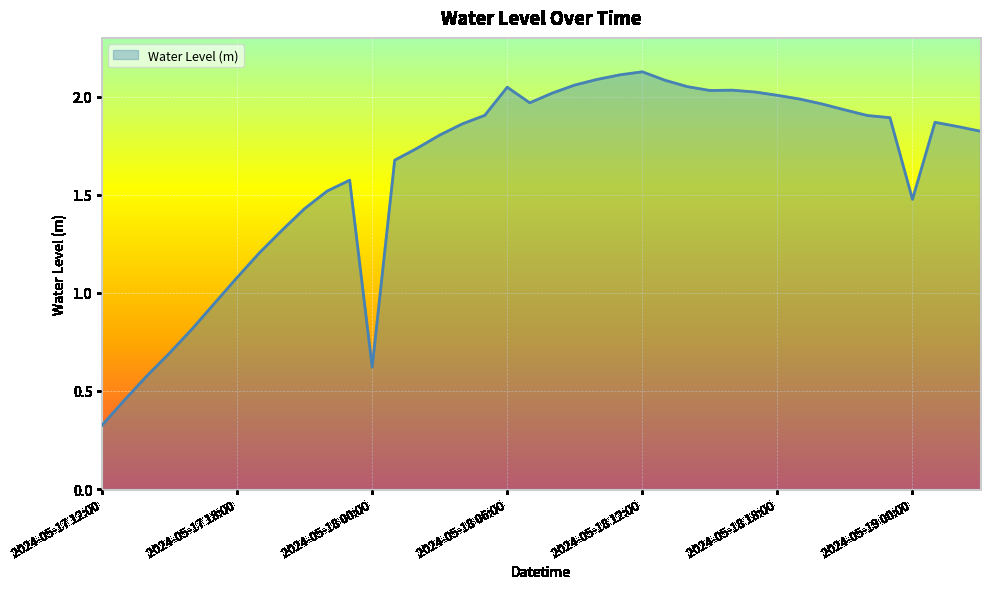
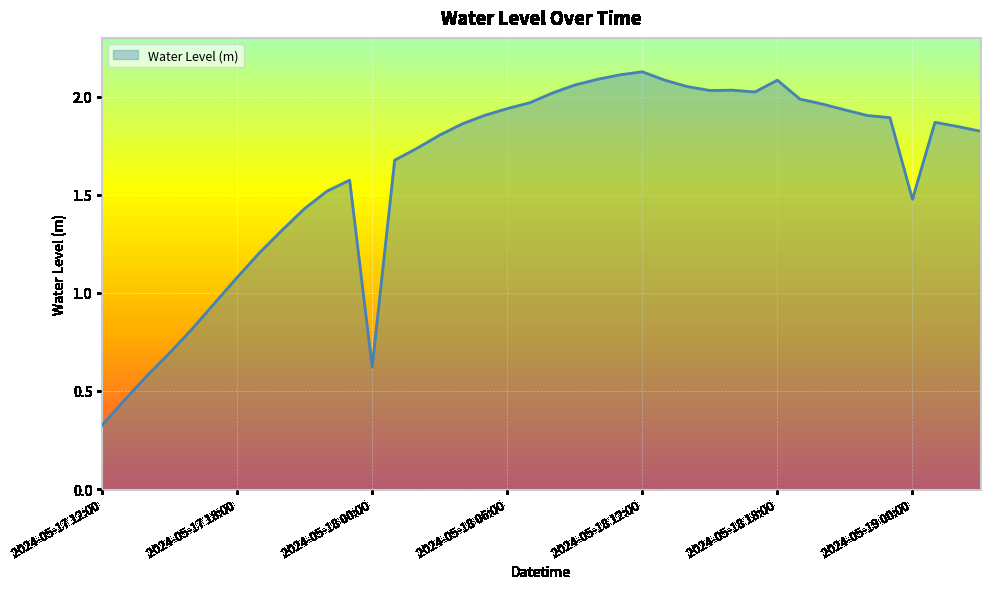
2024-05-18 06:00: 2.05 -> 1.94
2024-05-18 18:00: 2.01 -> 2.08
